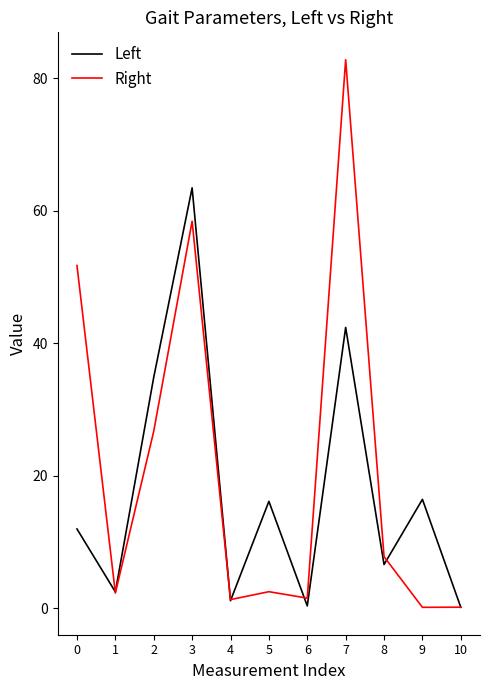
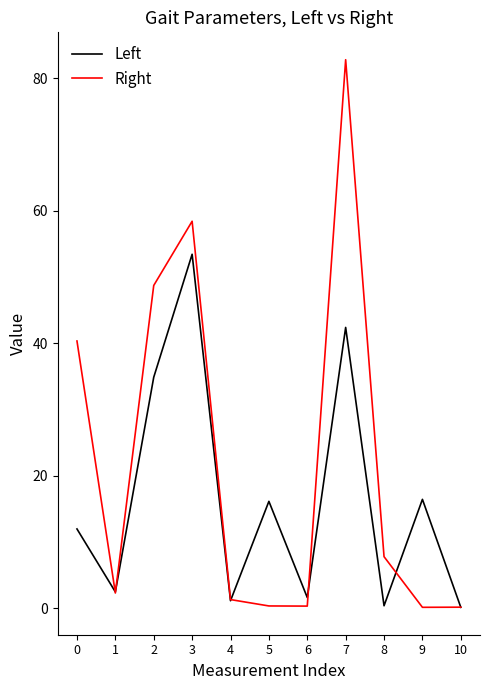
Right, 0: 52 -> 40
Right, 2: 27 -> 49
Left, 3: 63 -> 53
Right, 5: 3 -> 0
Left, 6: 0 -> 2
Right, 6: 2 -> 0
Left, 8: 7 -> 0
